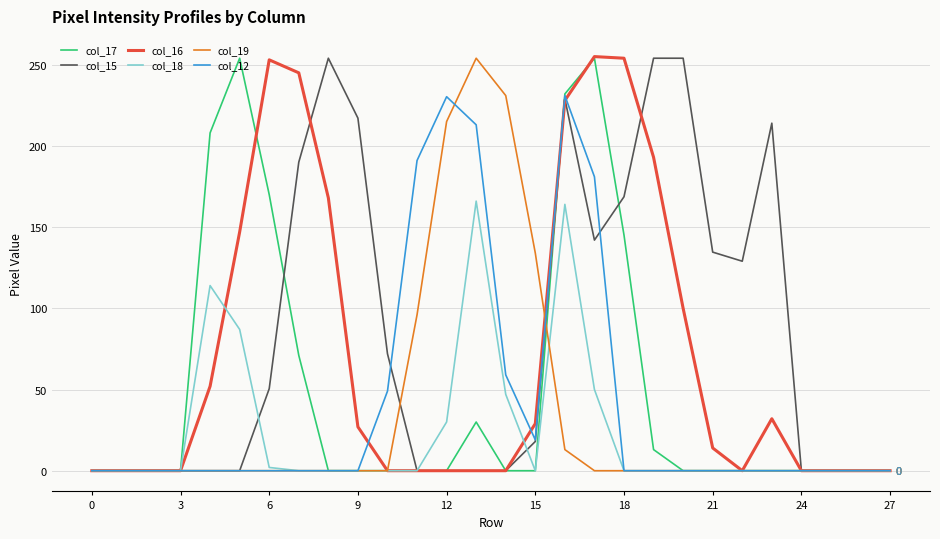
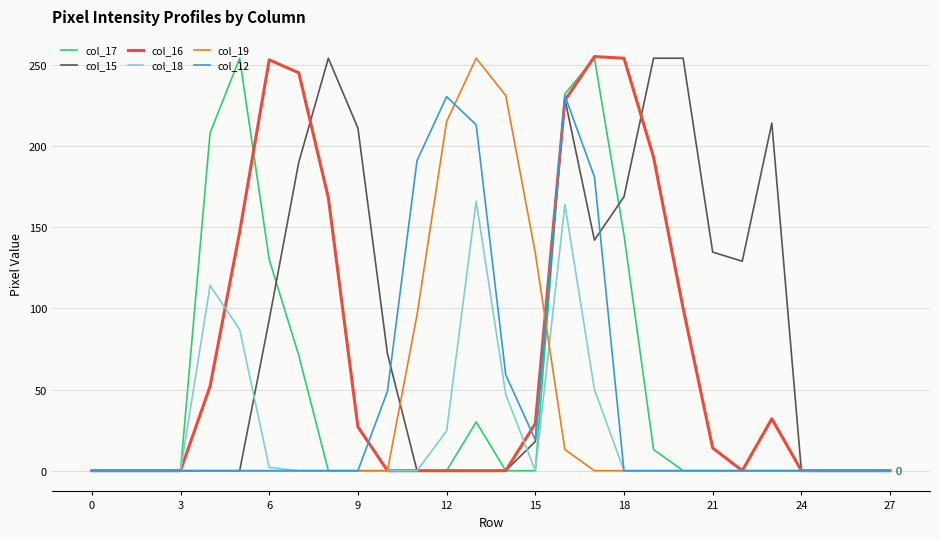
col_17, 6: 170 -> 130
col_15, 6: 51 -> 93
col_15, 9: 217 -> 211
col_18, 12: 30 -> 25
